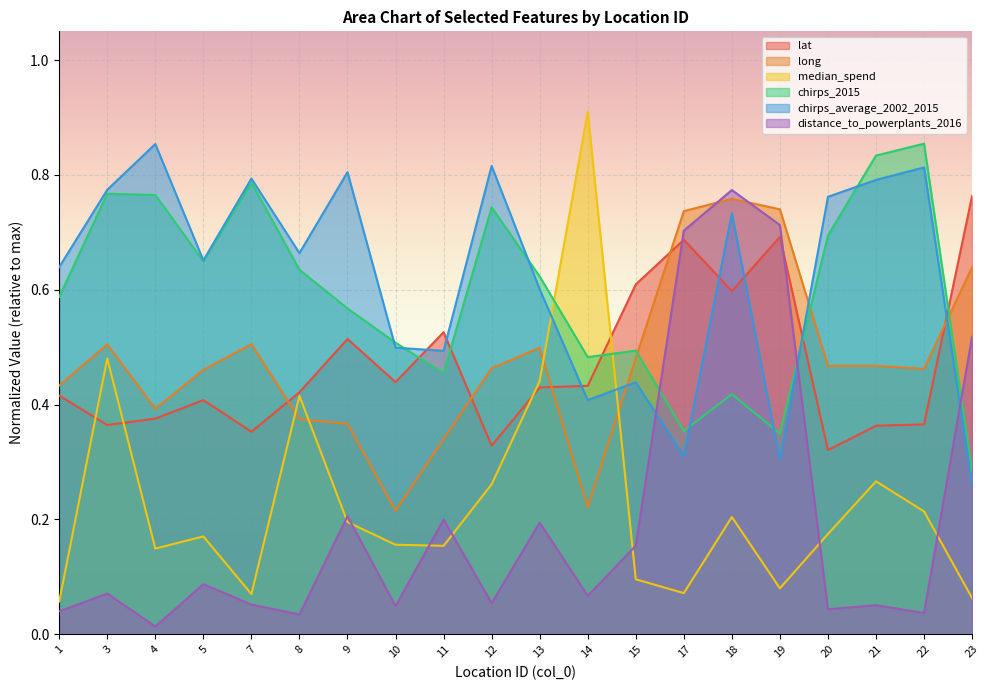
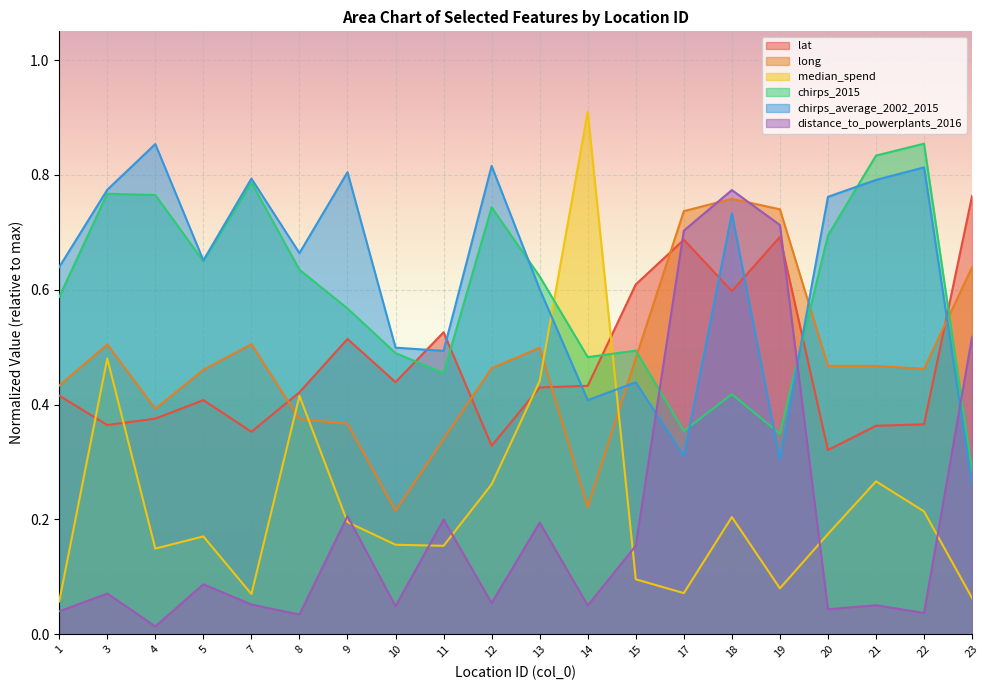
chirps_2015, 10: 0.51 -> 0.49
distance_to_powerplants_2016, 14: 0.07 -> 0.05
